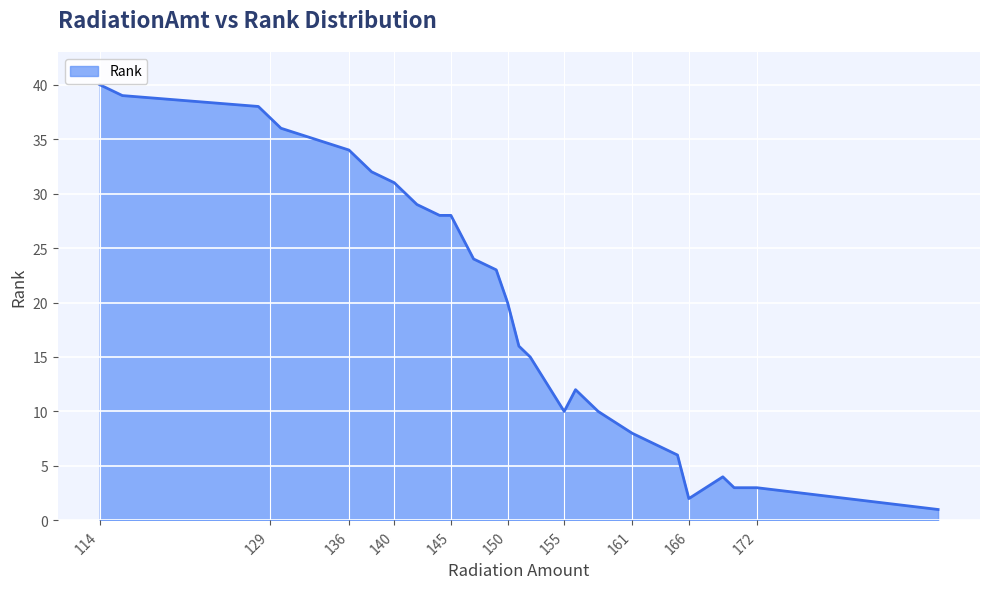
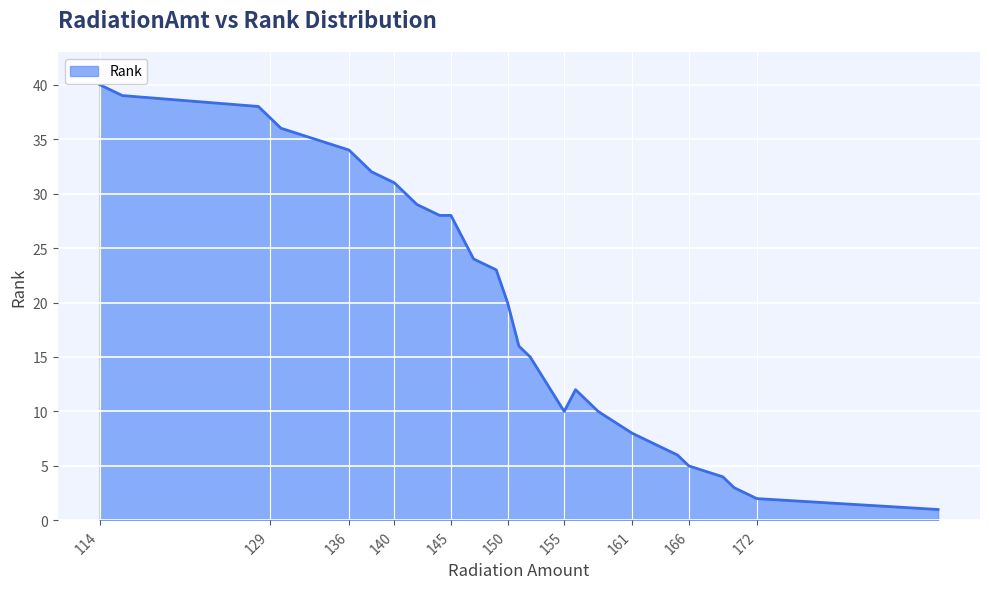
166: 2 -> 5
172: 3 -> 2
